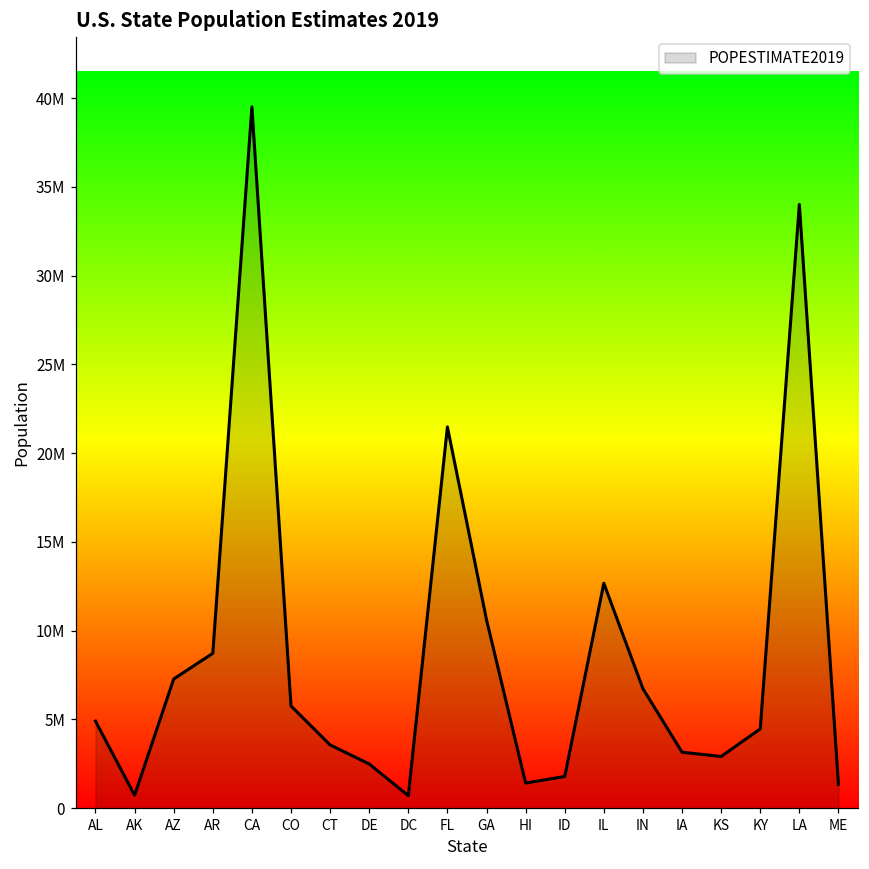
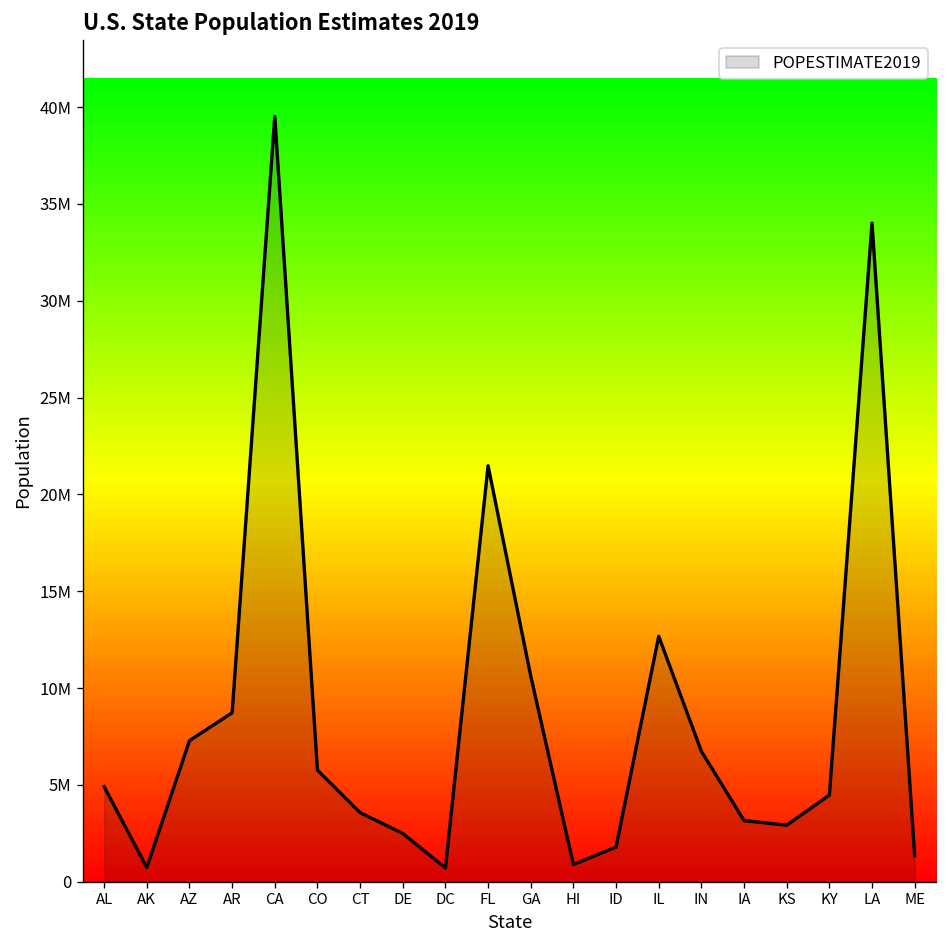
HI: 1400000 -> 900000
